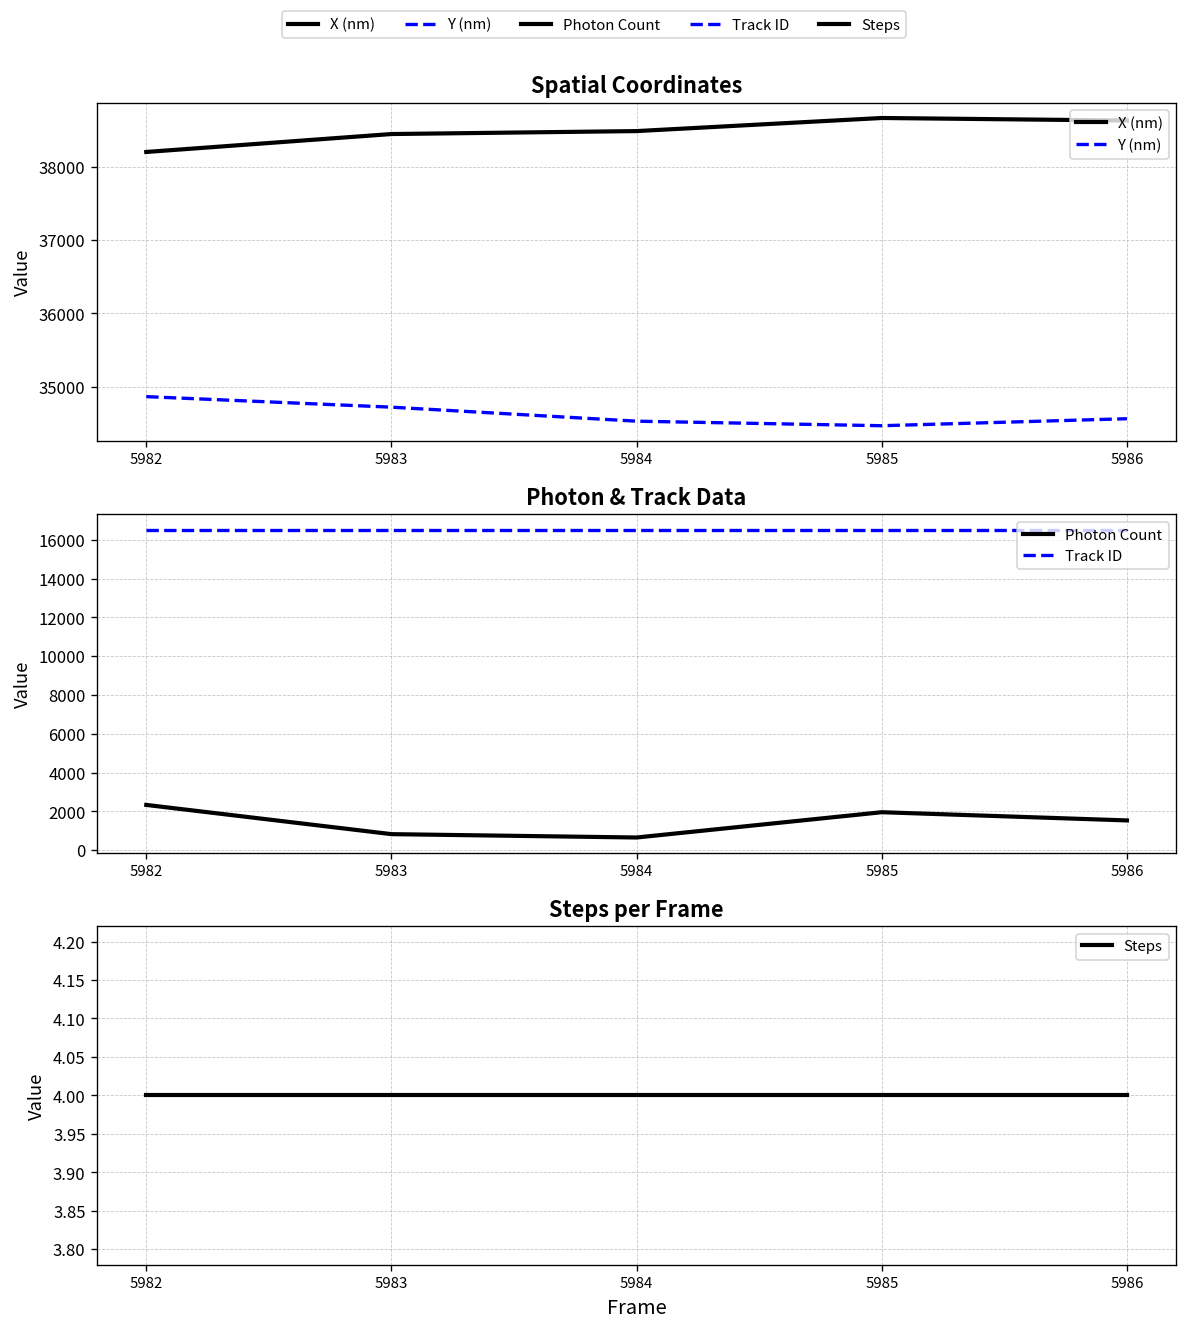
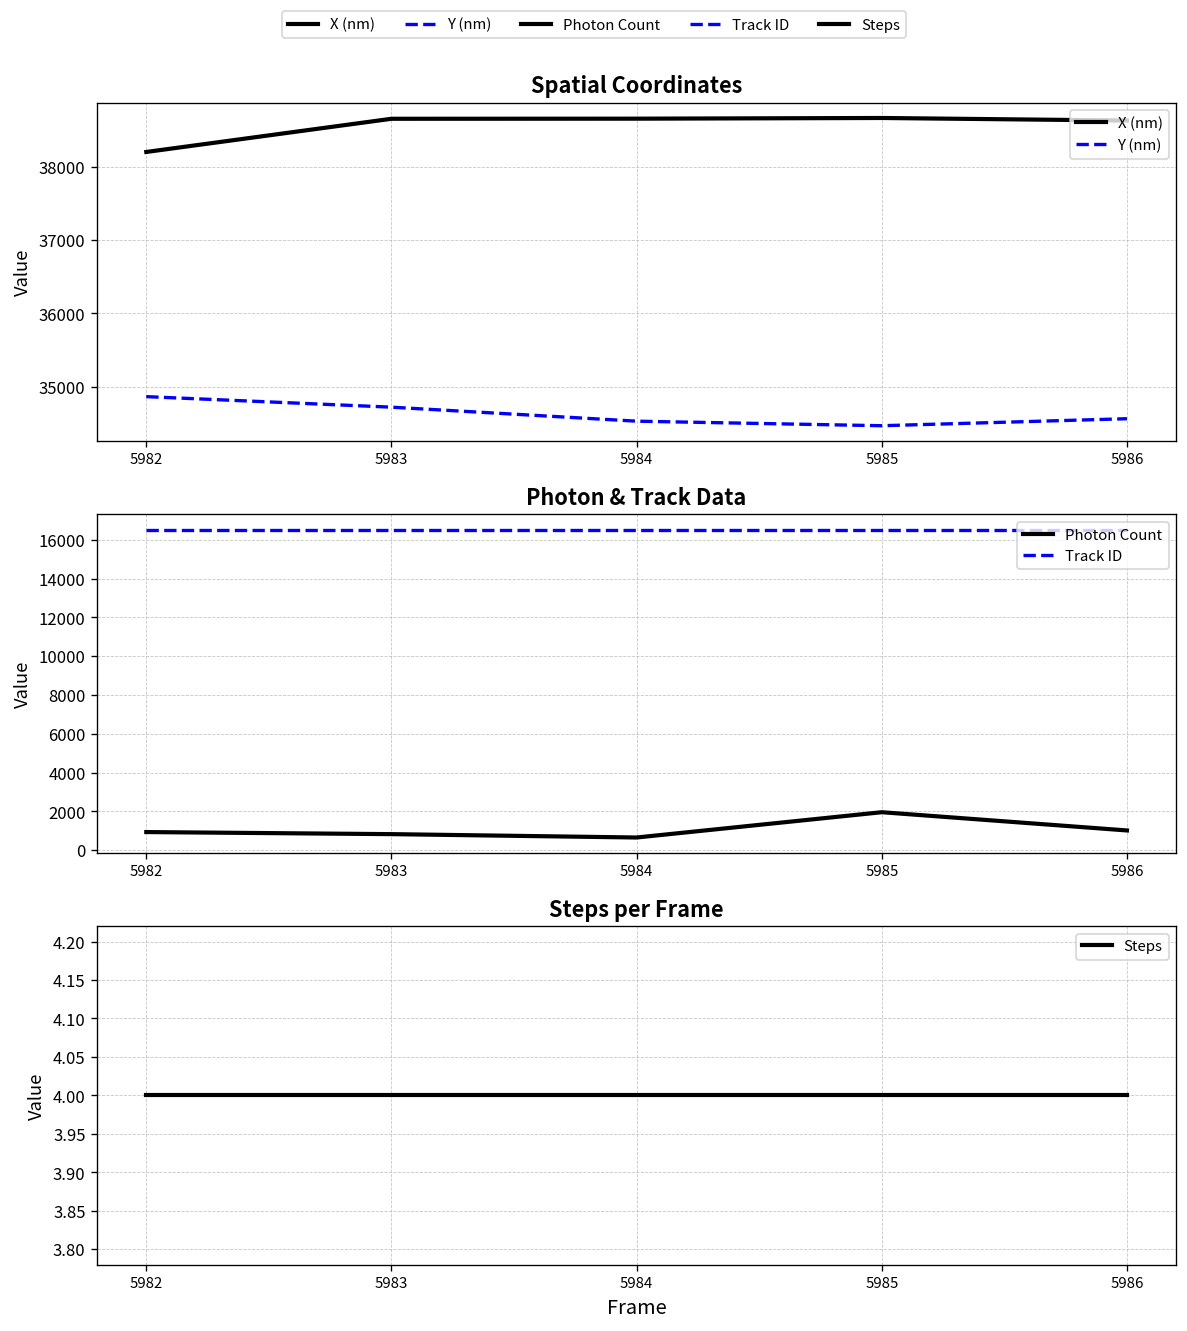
Spatial Coordinates, X (nm), 5983: 38400 -> 38700
Spatial Coordinates, X (nm), 5984: 38500 -> 38700
Photon & Track Data, Photon Count, 5982: 2300 -> 900
Photon & Track Data, Photon Count, 5986: 1500 -> 1000
